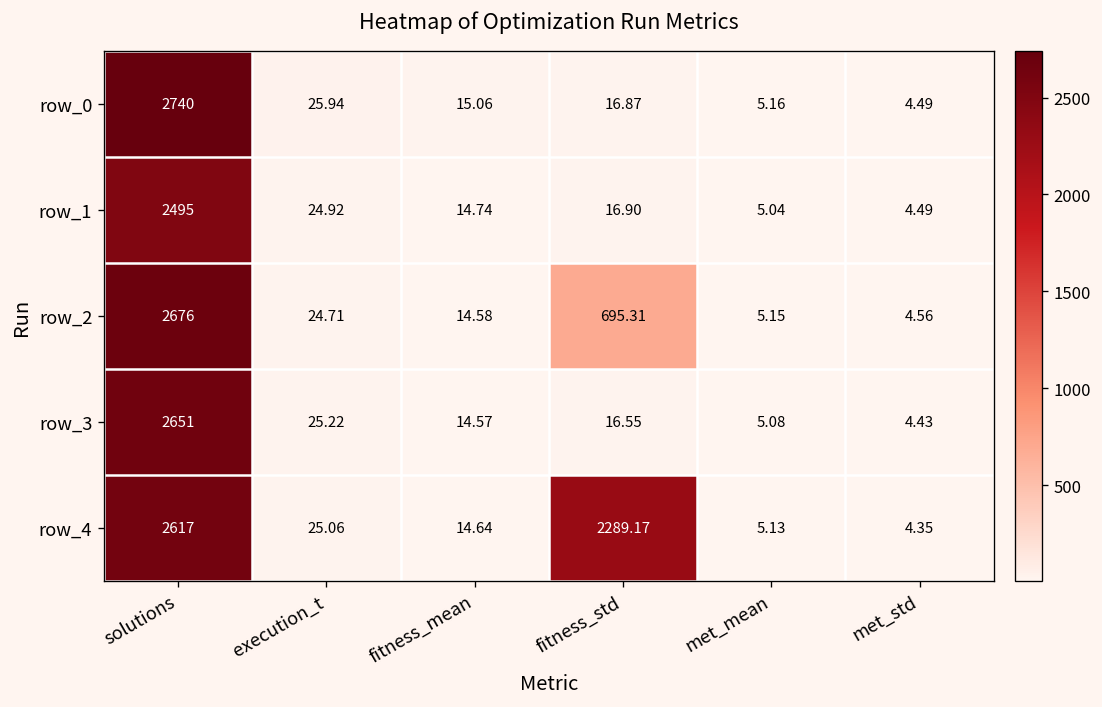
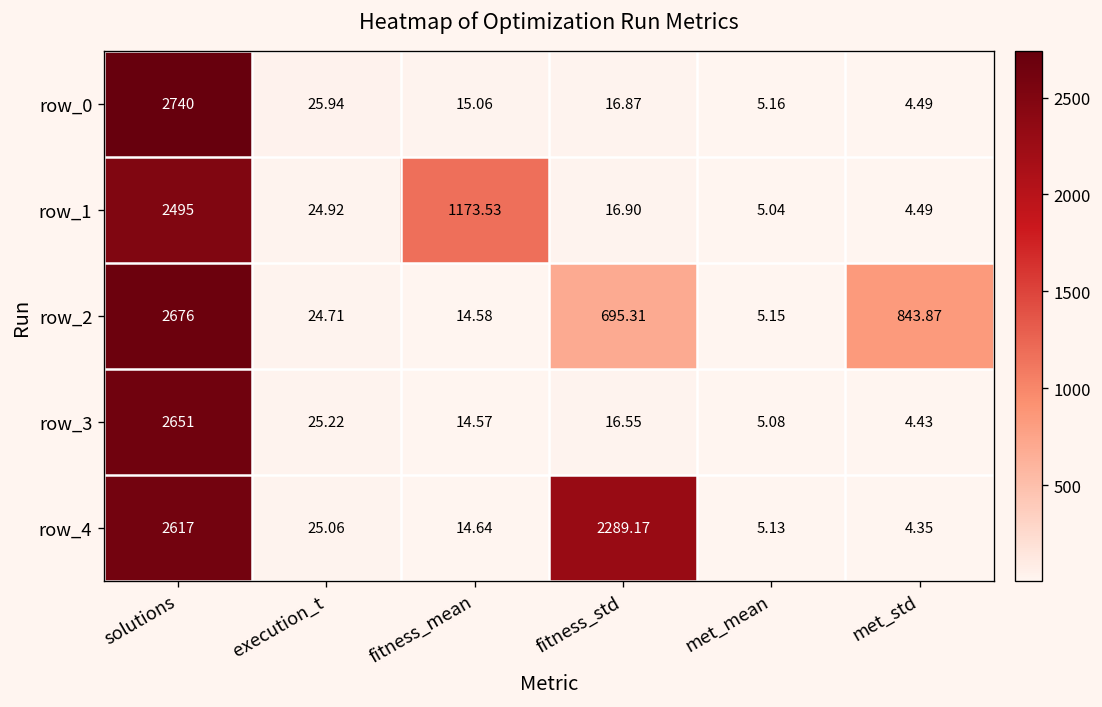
row_1, fitness_mean: 14.74 -> 1173.53
row_2, met_std: 4.56 -> 843.87
